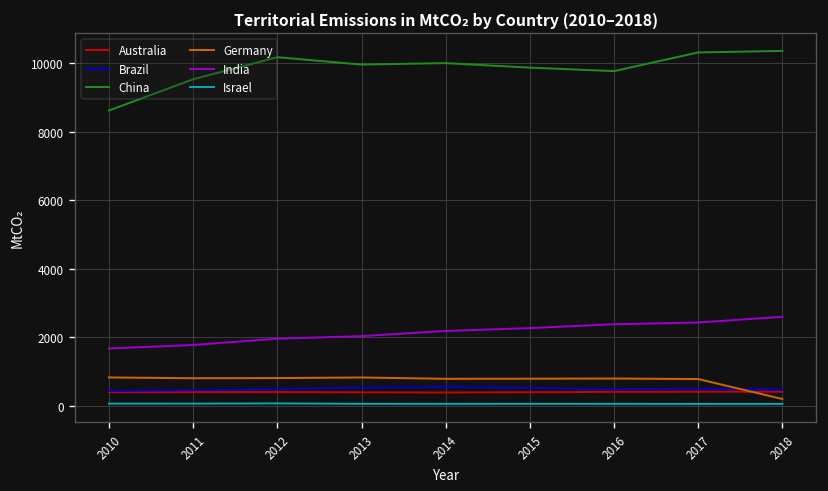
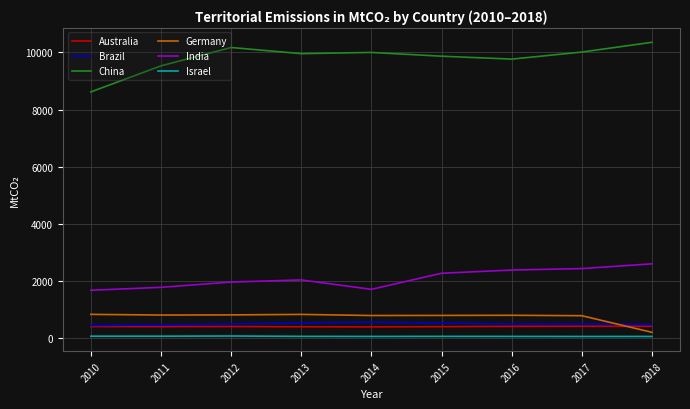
India, 2014: 2200 -> 1700
China, 2017: 10300 -> 10000
